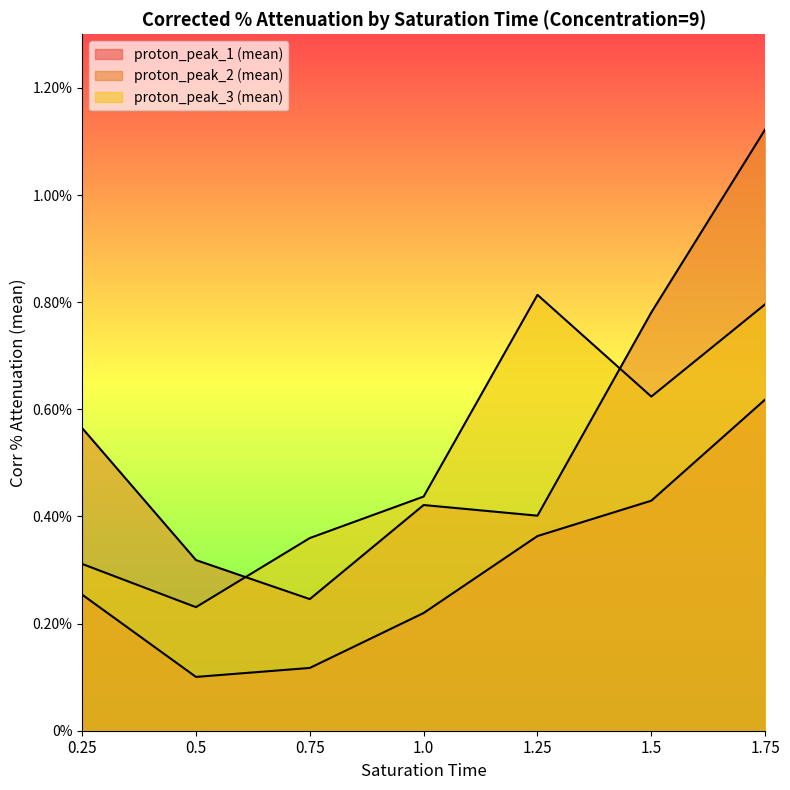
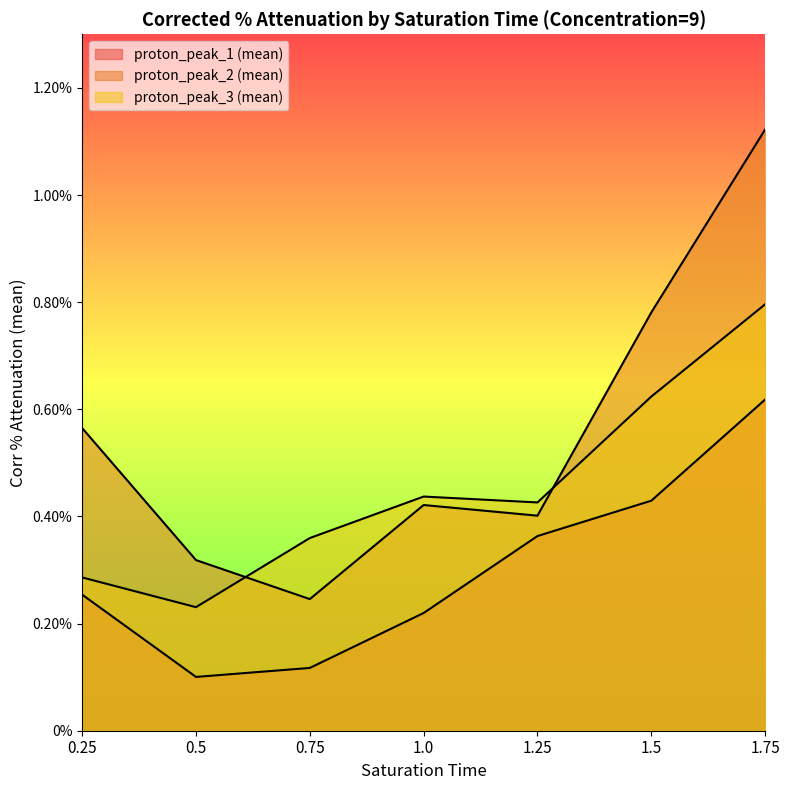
proton_peak_3 (mean), 0.25: 0.31% -> 0.29%
proton_peak_3 (mean), 1.25: 0.81% -> 0.43%
